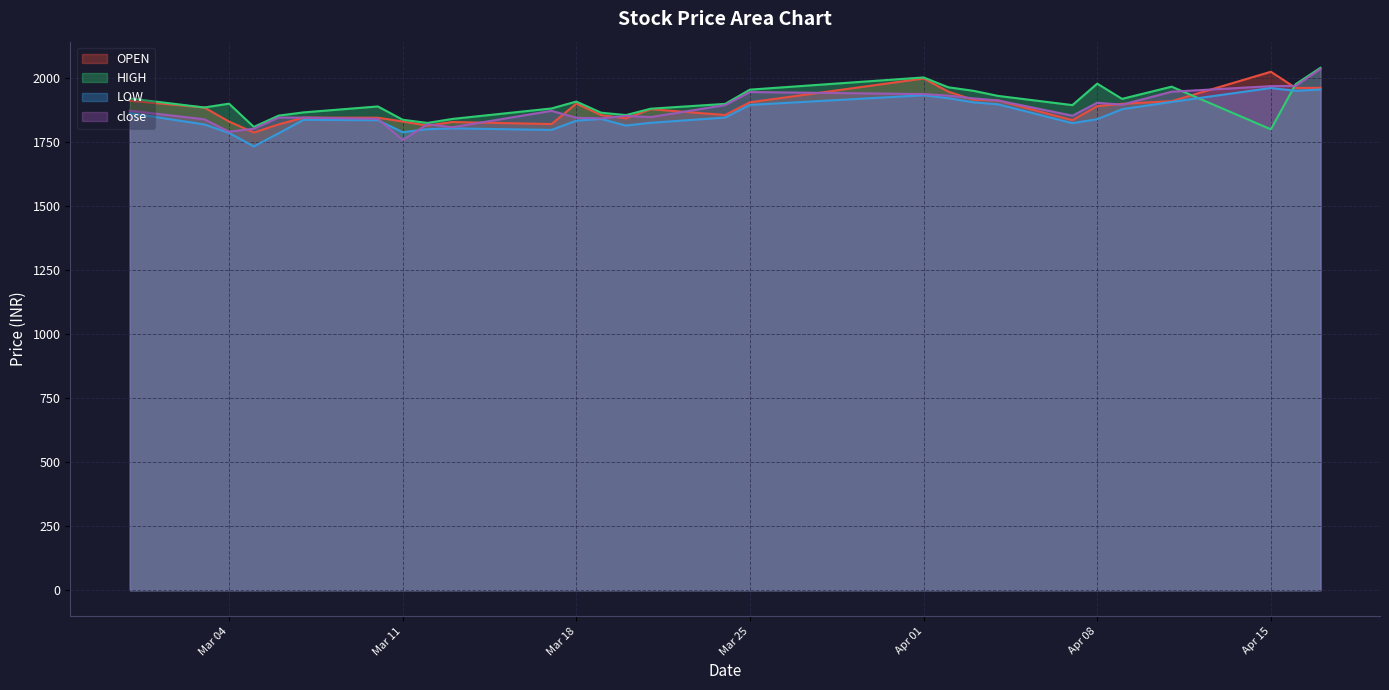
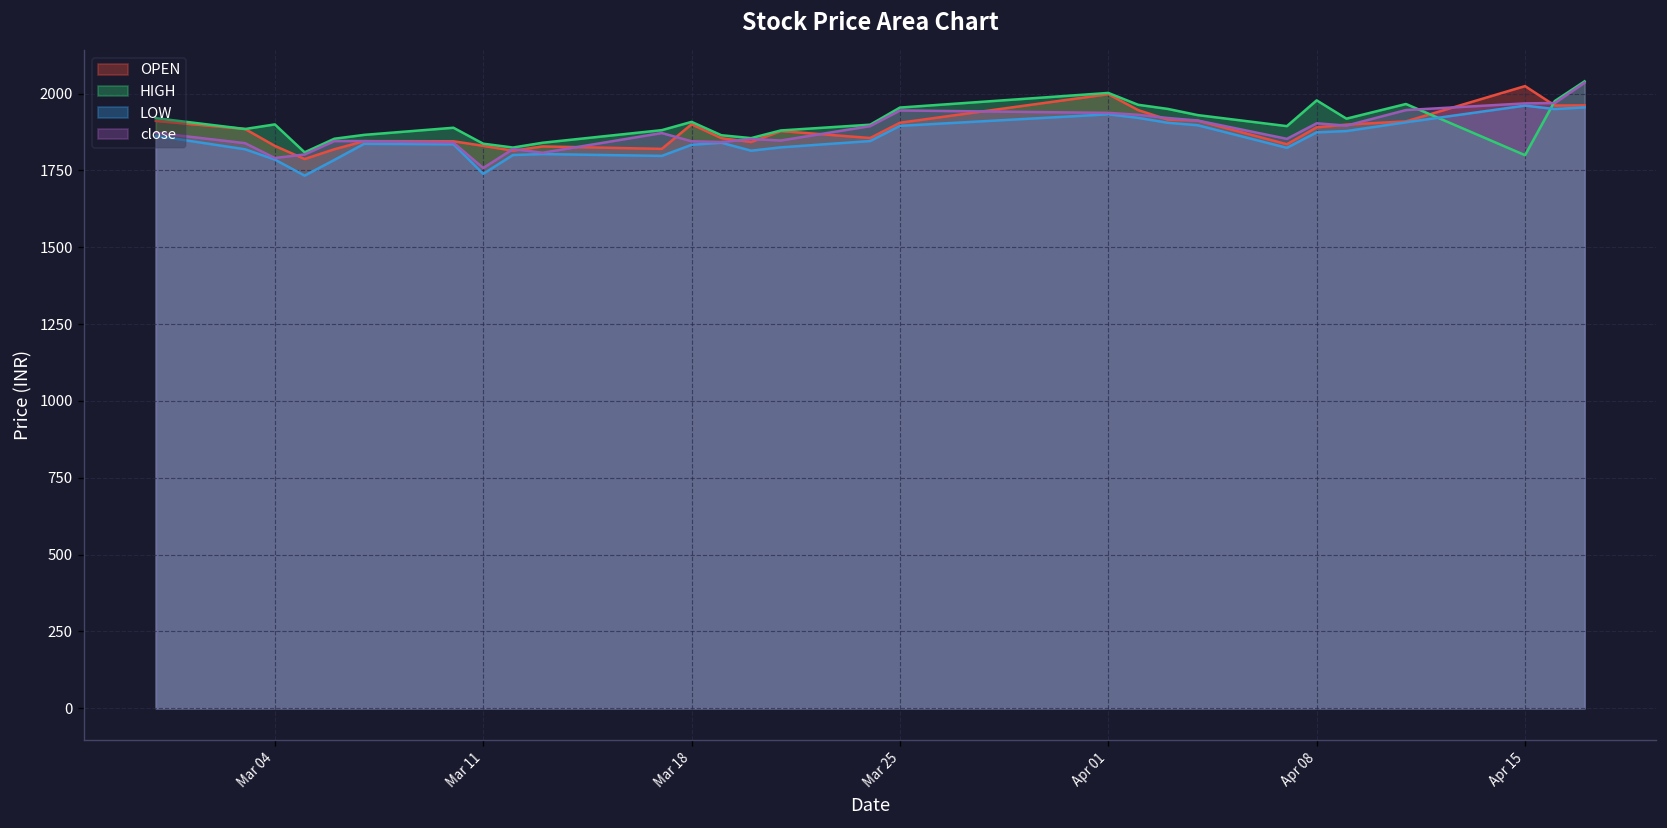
LOW, Mar 11: 1790 -> 1740
LOW, Apr 08: 1840 -> 1870
